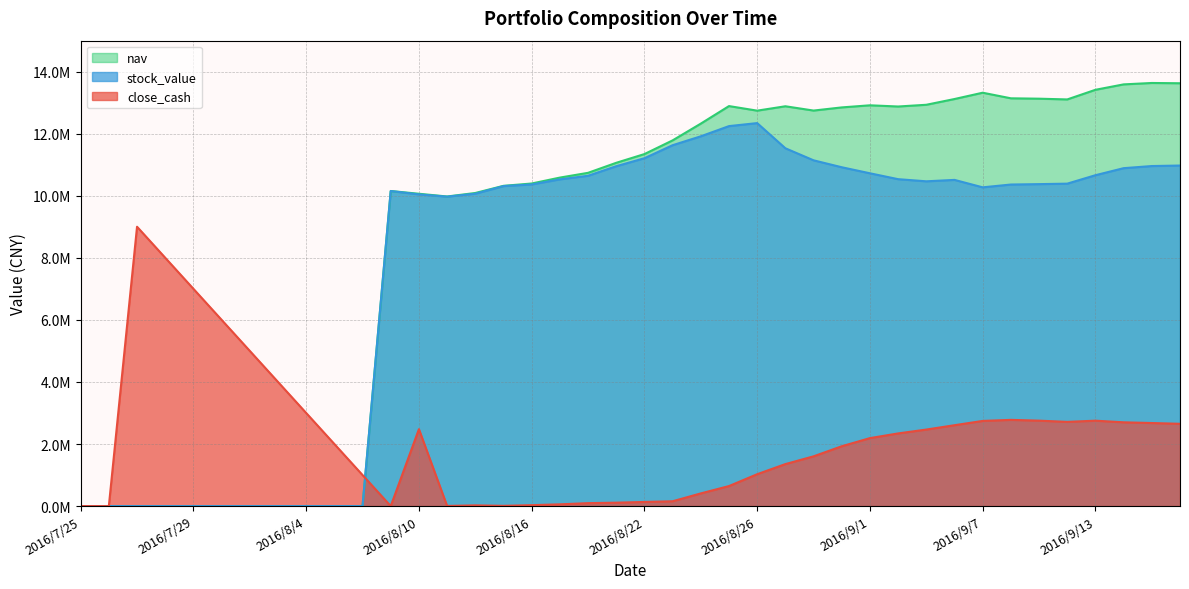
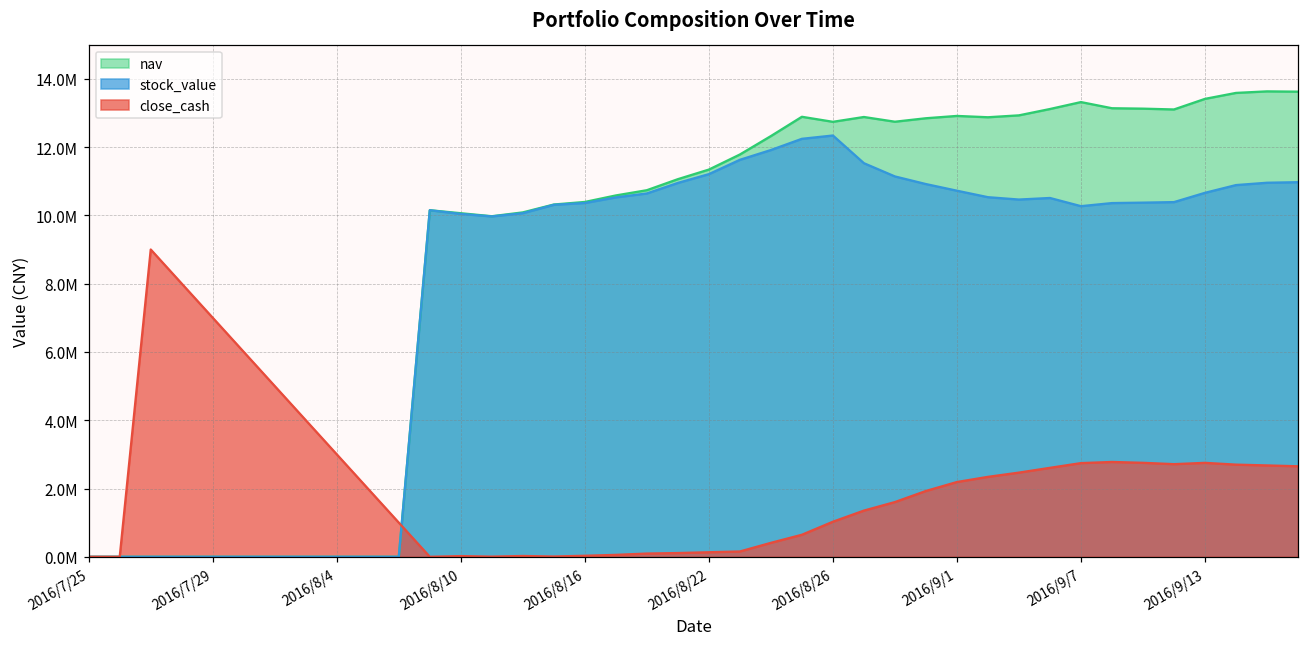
close_cash, 2016/8/10: 2500000 -> 0
